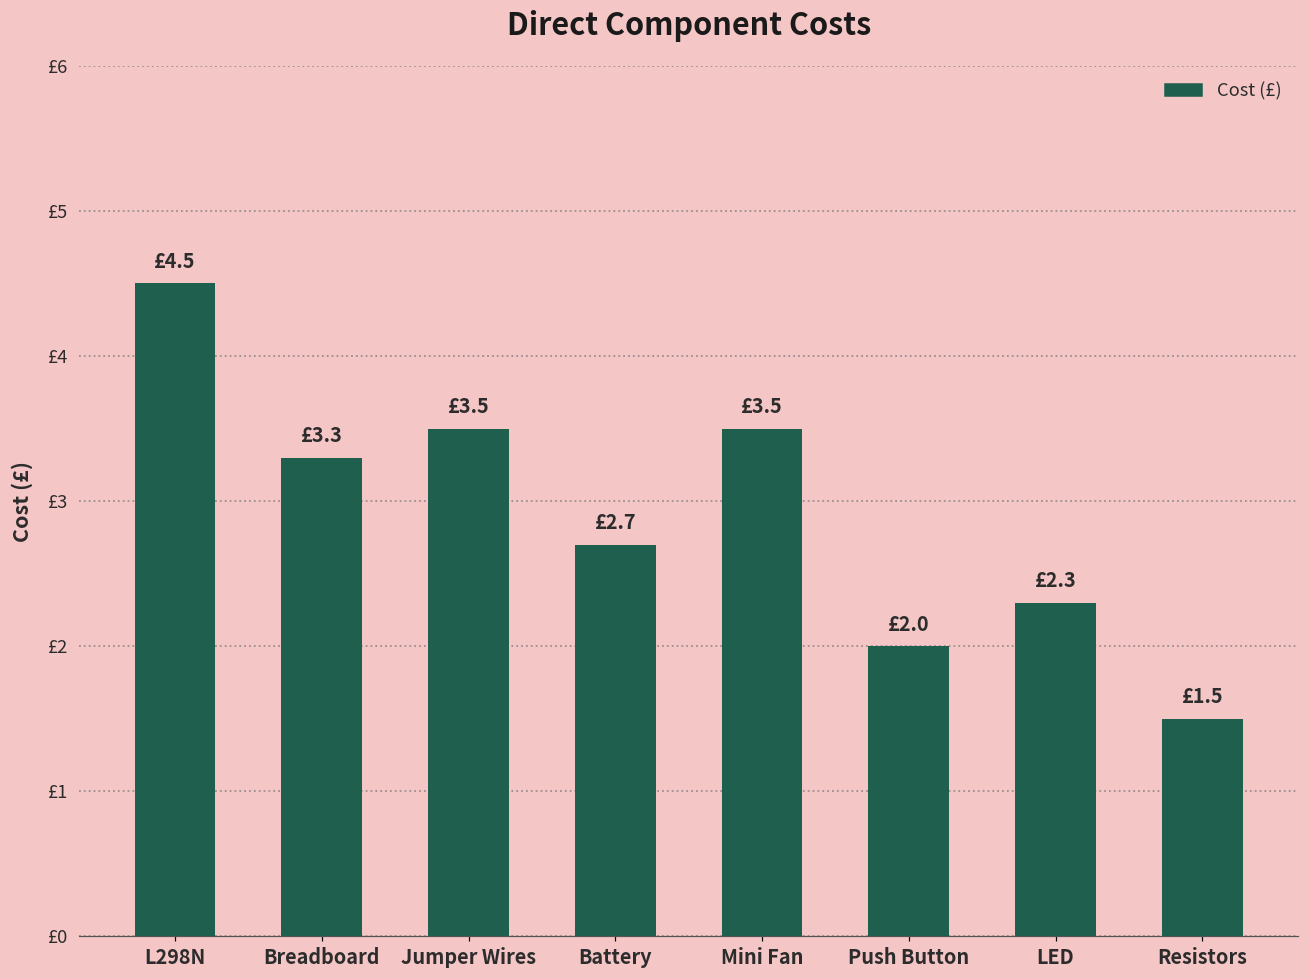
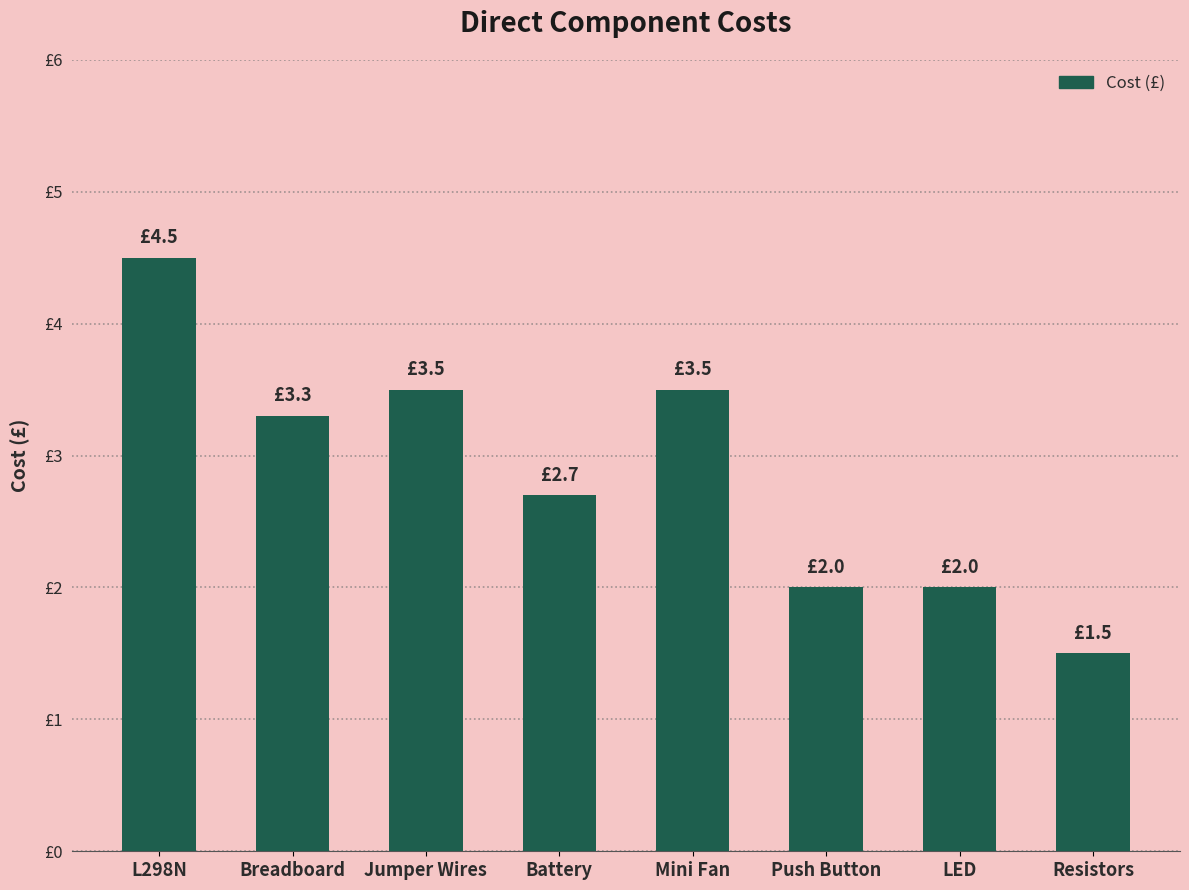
LED: £2.3 -> £2.0
